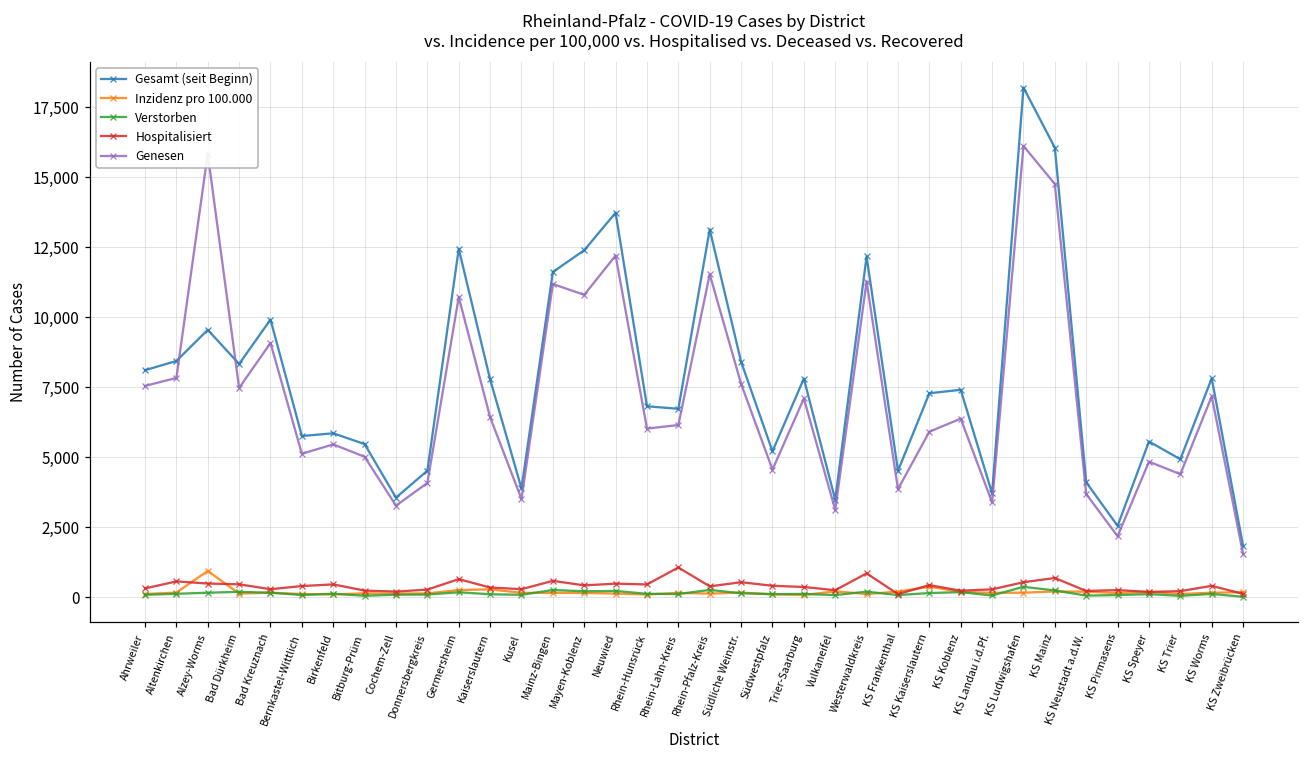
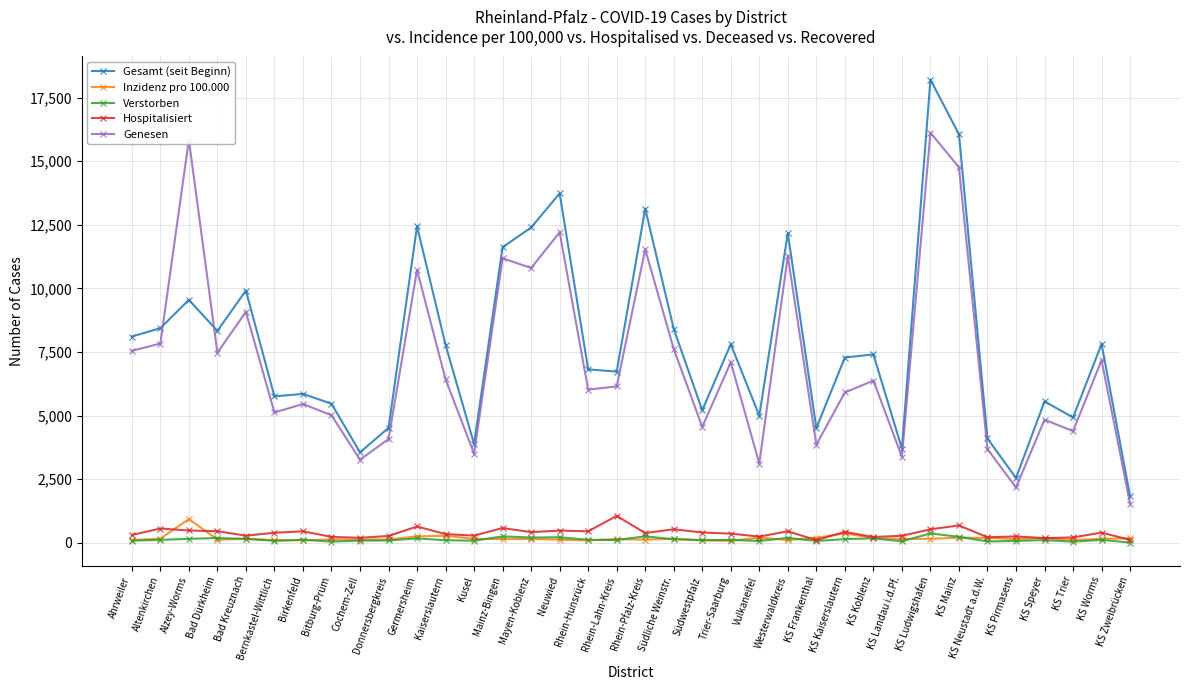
Gesamt (seit Beginn), Vulkaneifel: 3,500 -> 5,000
Hospitalisiert, Westerwaldkreis: 800 -> 500
